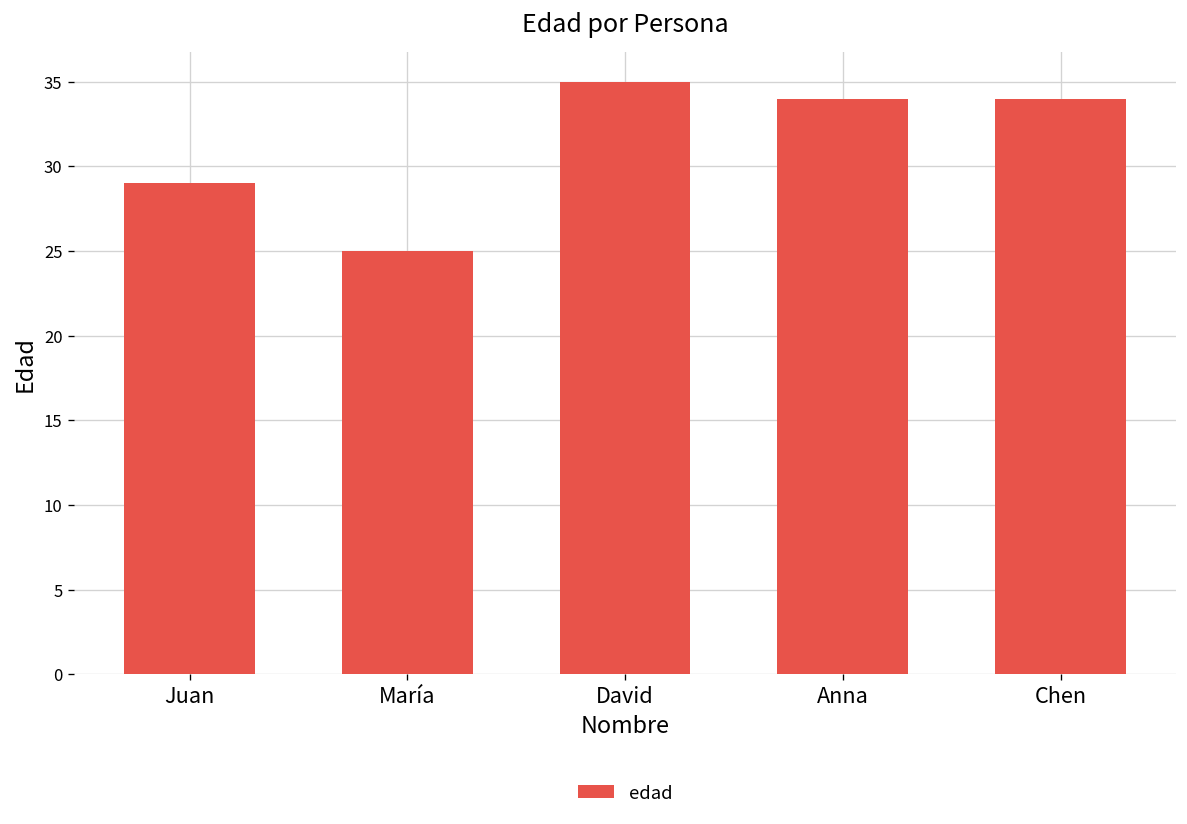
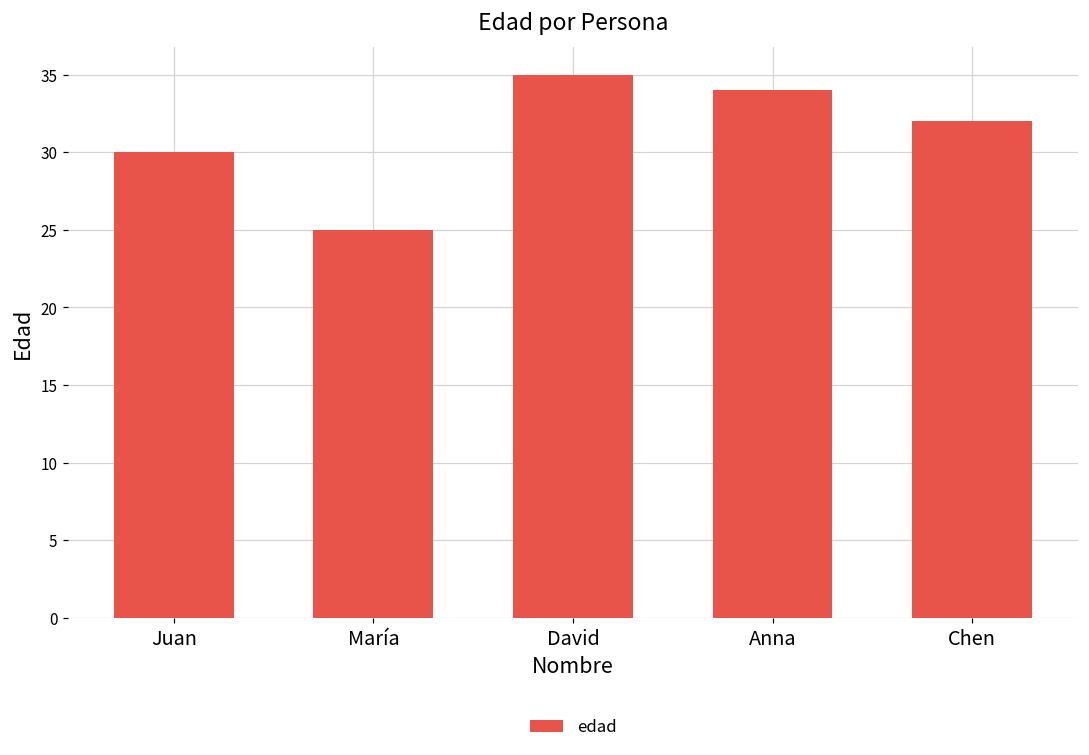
Juan: 29 -> 30
Chen: 34 -> 32
